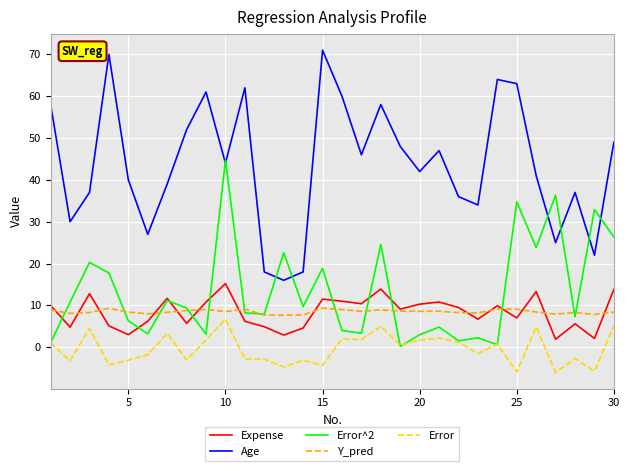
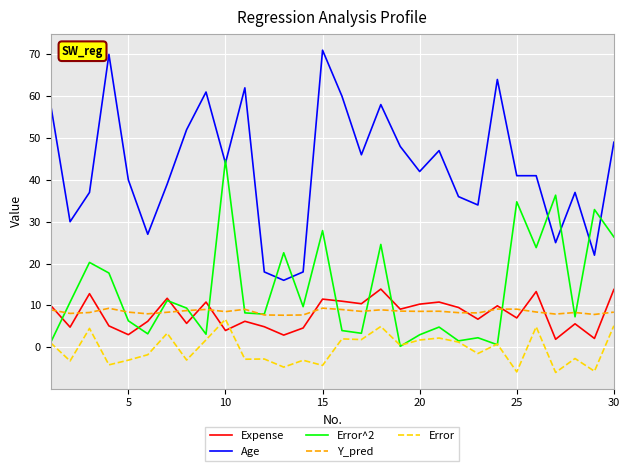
Expense, 10: 15 -> 4
Error^2, 15: 19 -> 28
Age, 25: 63 -> 41
